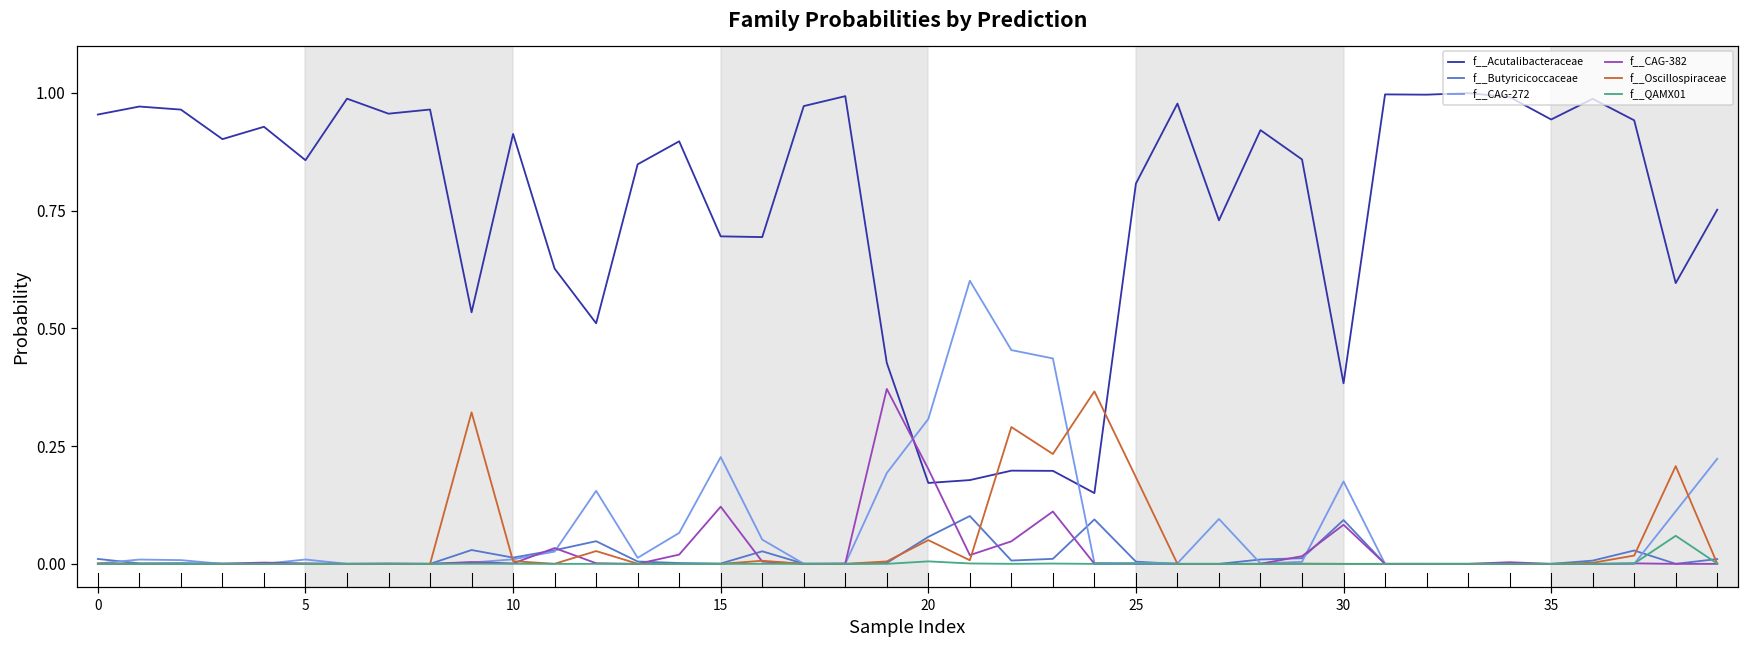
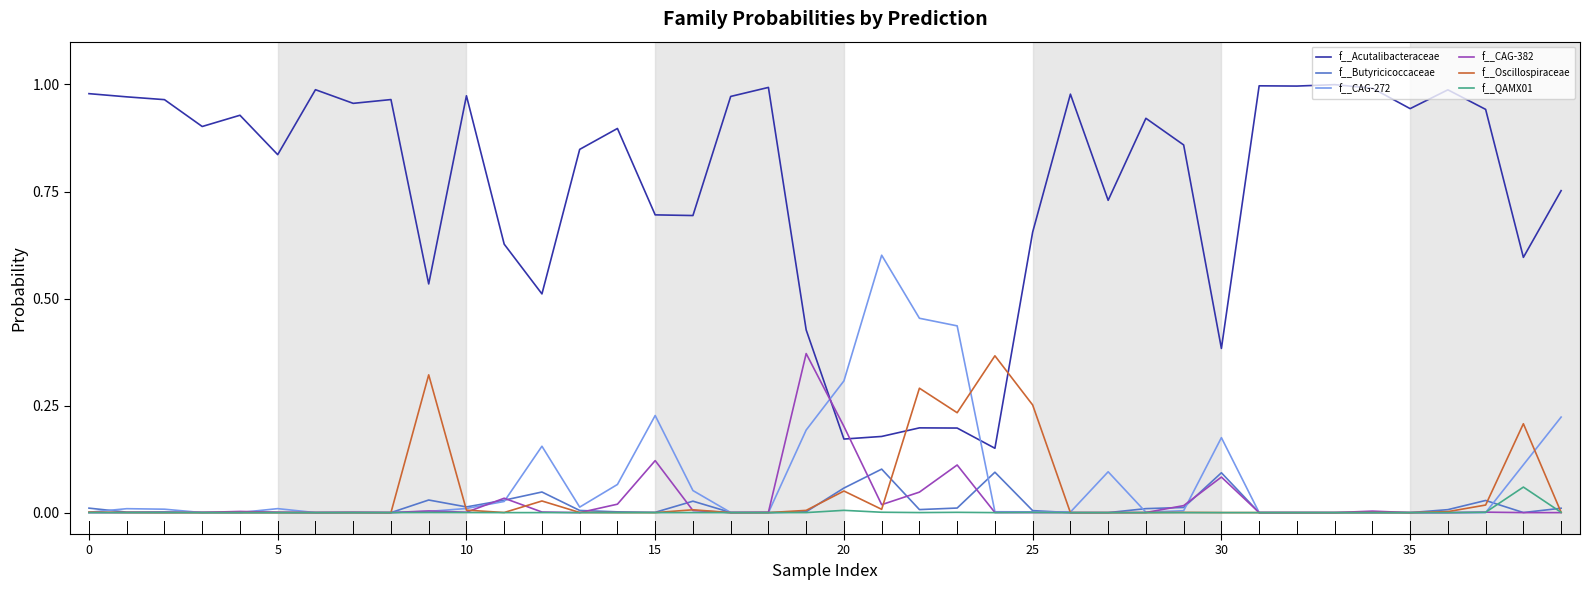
f__Acutalibacteraceae, 0: 0.95 -> 0.98
f__Acutalibacteraceae, 5: 0.86 -> 0.84
f__Acutalibacteraceae, 10: 0.91 -> 0.97
f__Acutalibacteraceae, 25: 0.81 -> 0.66
f__Oscillospiraceae, 25: 0.18 -> 0.25
